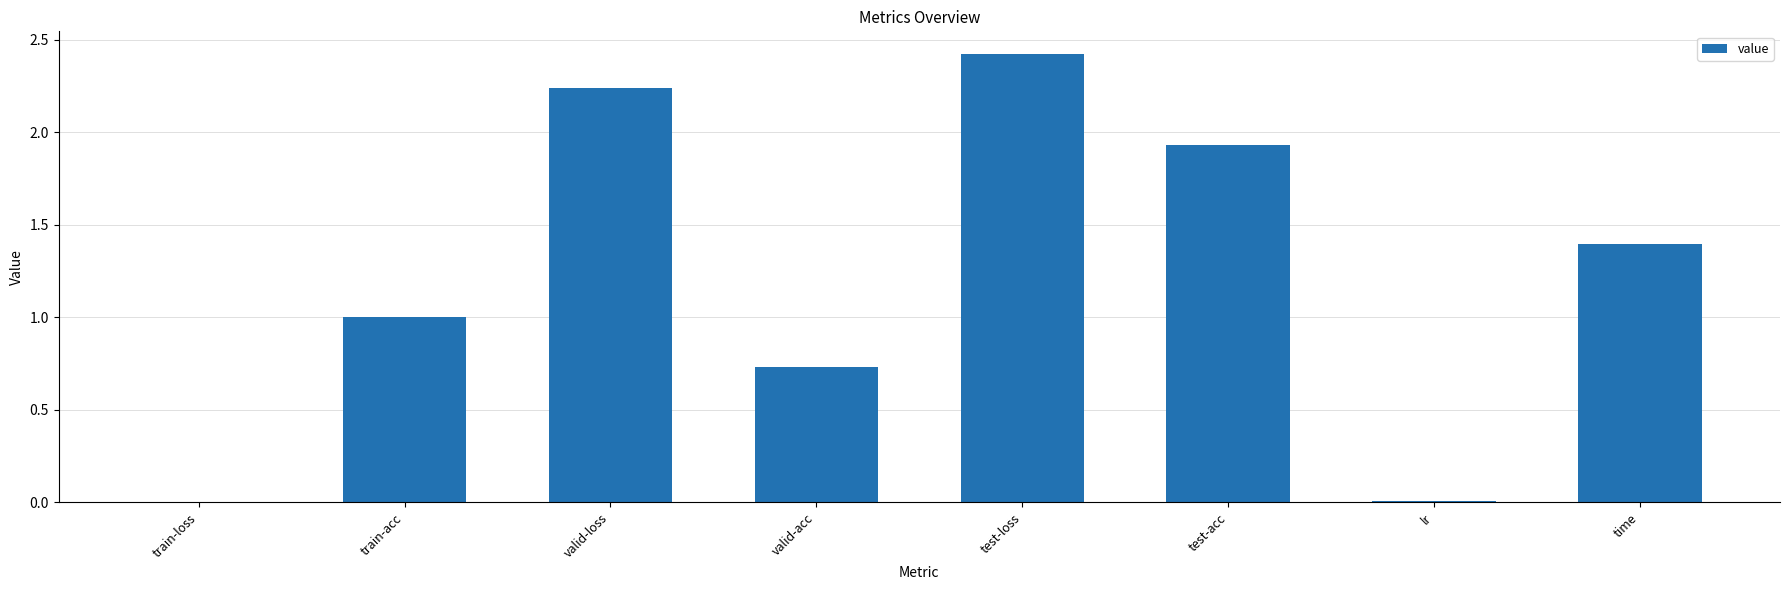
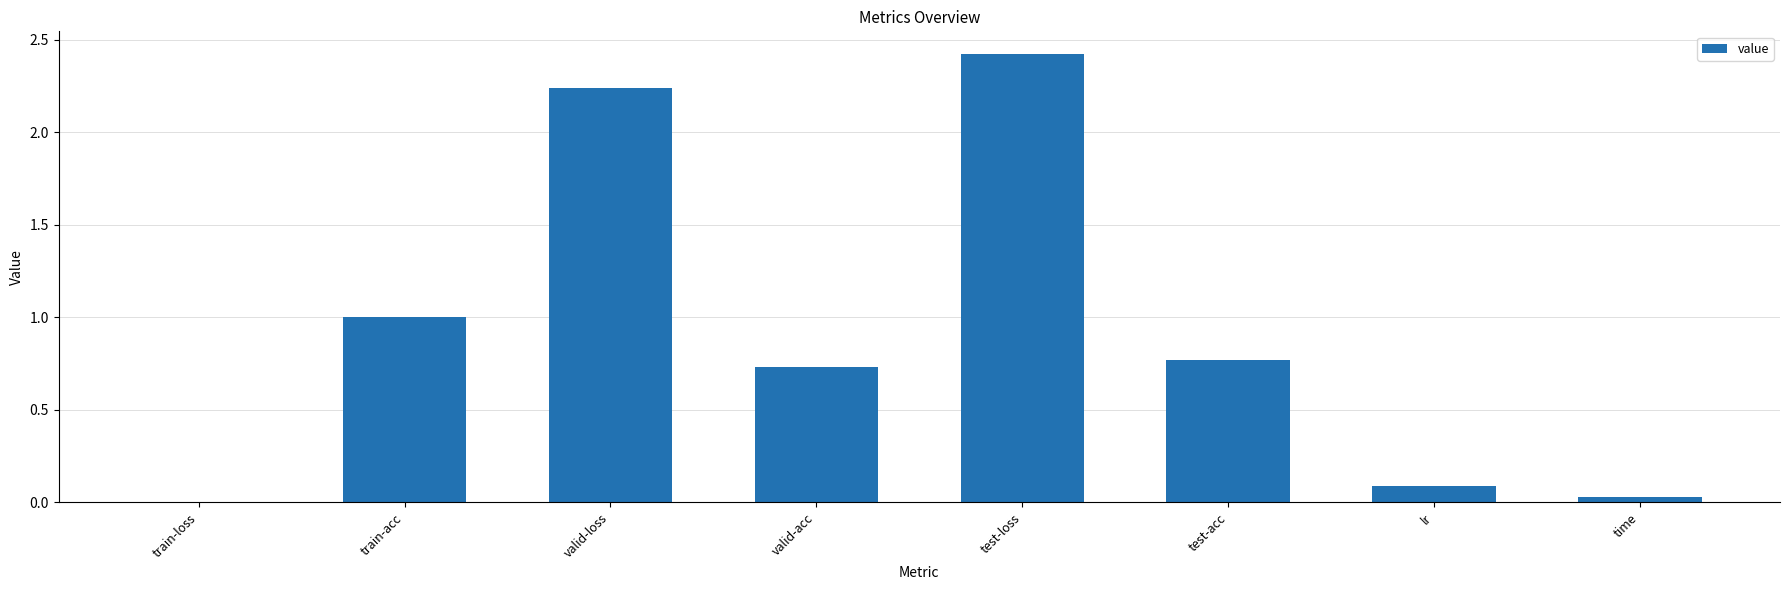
test-acc: 1.93 -> 0.77
lr: 0.01 -> 0.09
time: 1.40 -> 0.03
